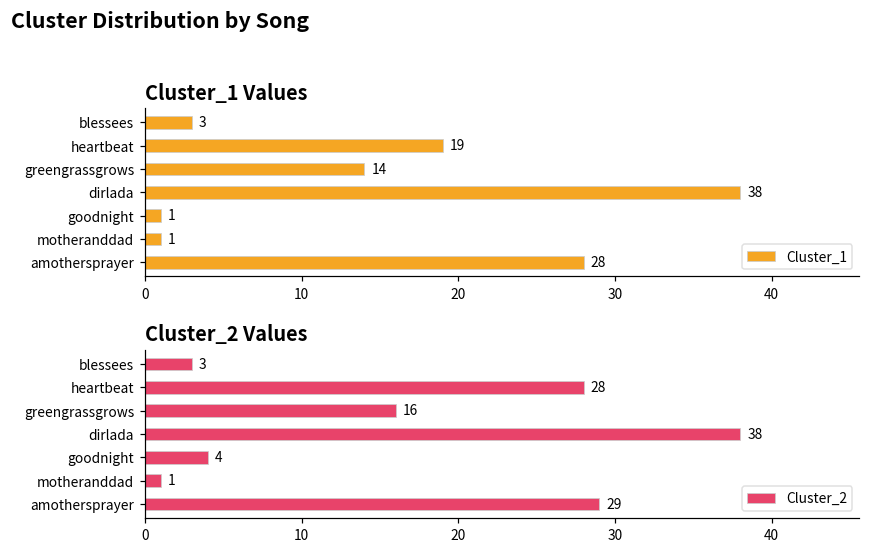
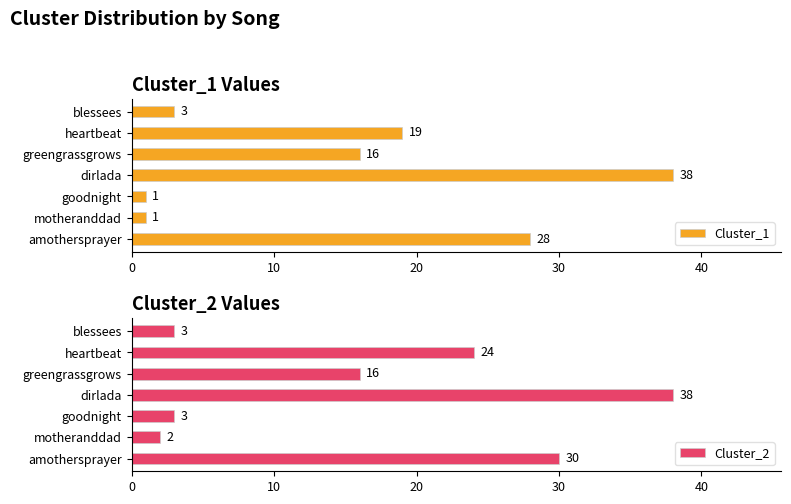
Cluster_1 Values, greengrassgrows: 14 -> 16
Cluster_2 Values, heartbeat: 28 -> 24
Cluster_2 Values, goodnight: 4 -> 3
Cluster_2 Values, motheranddad: 1 -> 2
Cluster_2 Values, amothersprayer: 29 -> 30
